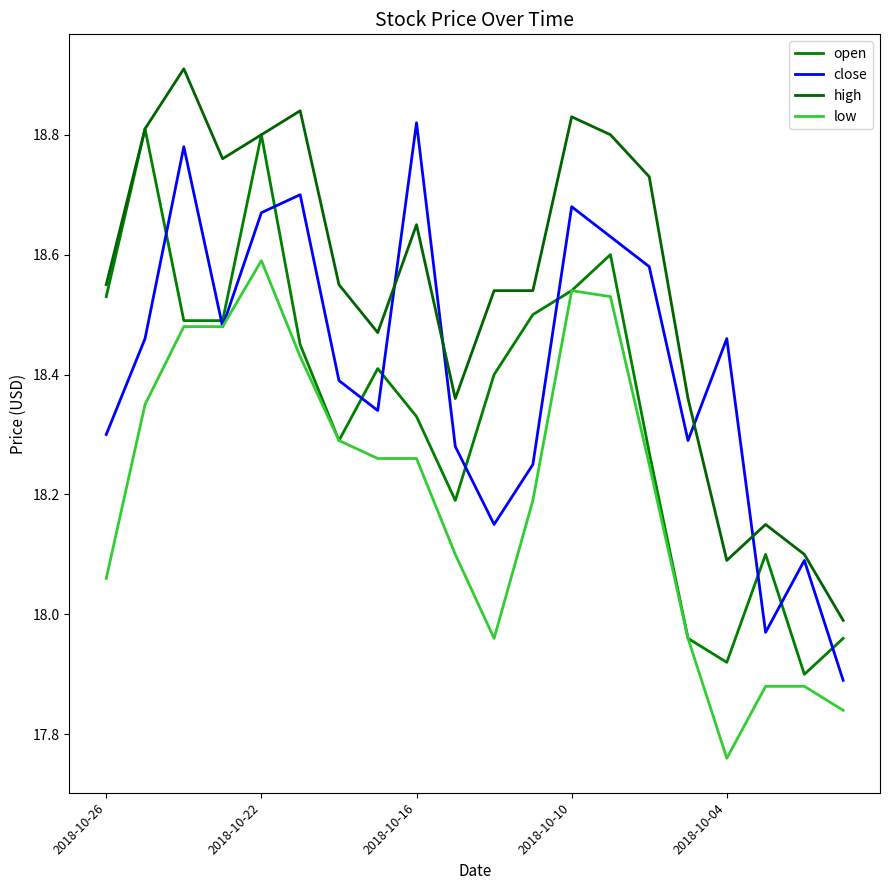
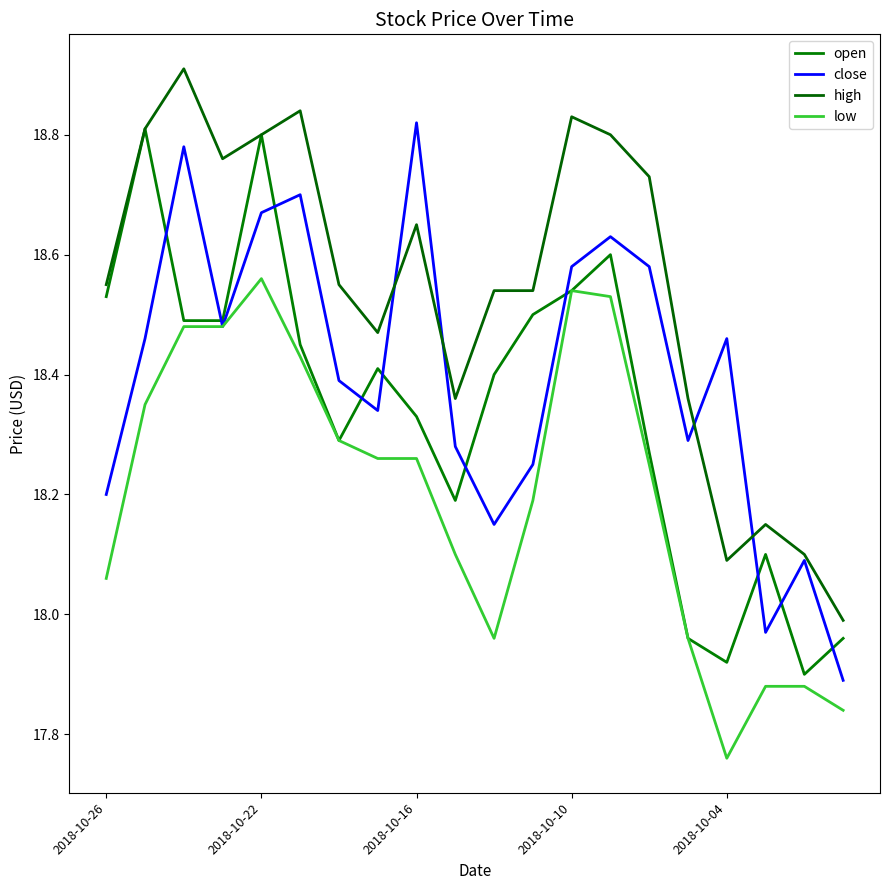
close, 2018-10-26: 18.3 -> 18.2
low, 2018-10-22: 18.59 -> 18.56
close, 2018-10-10: 18.68 -> 18.58
